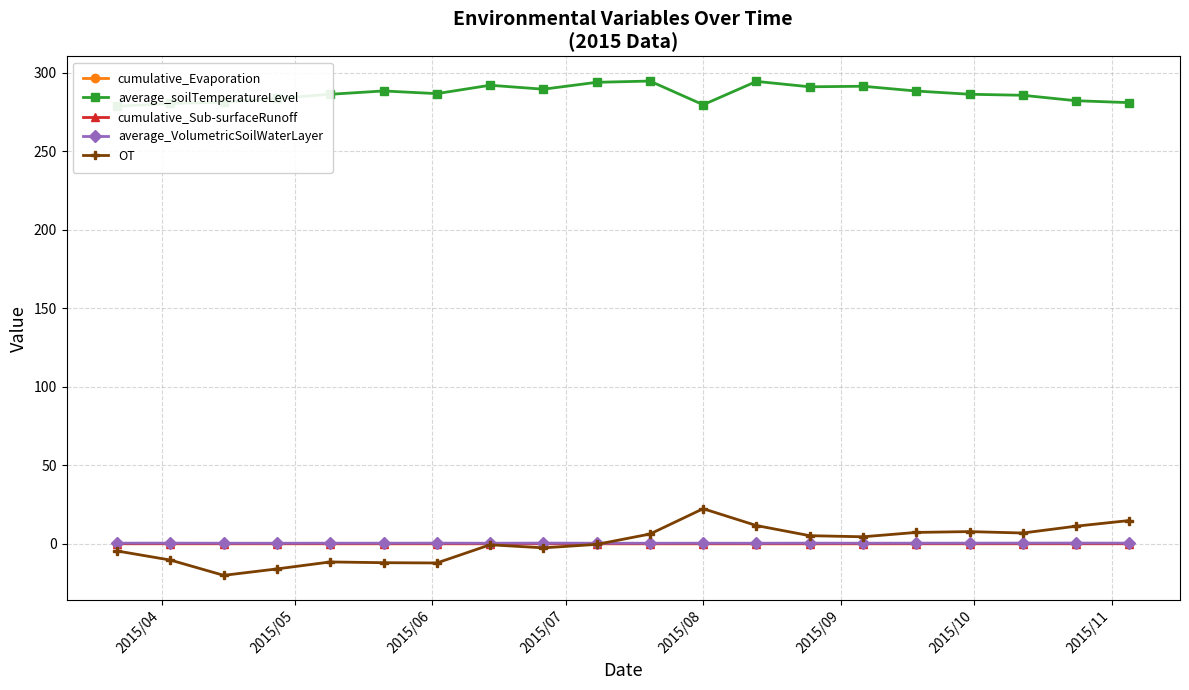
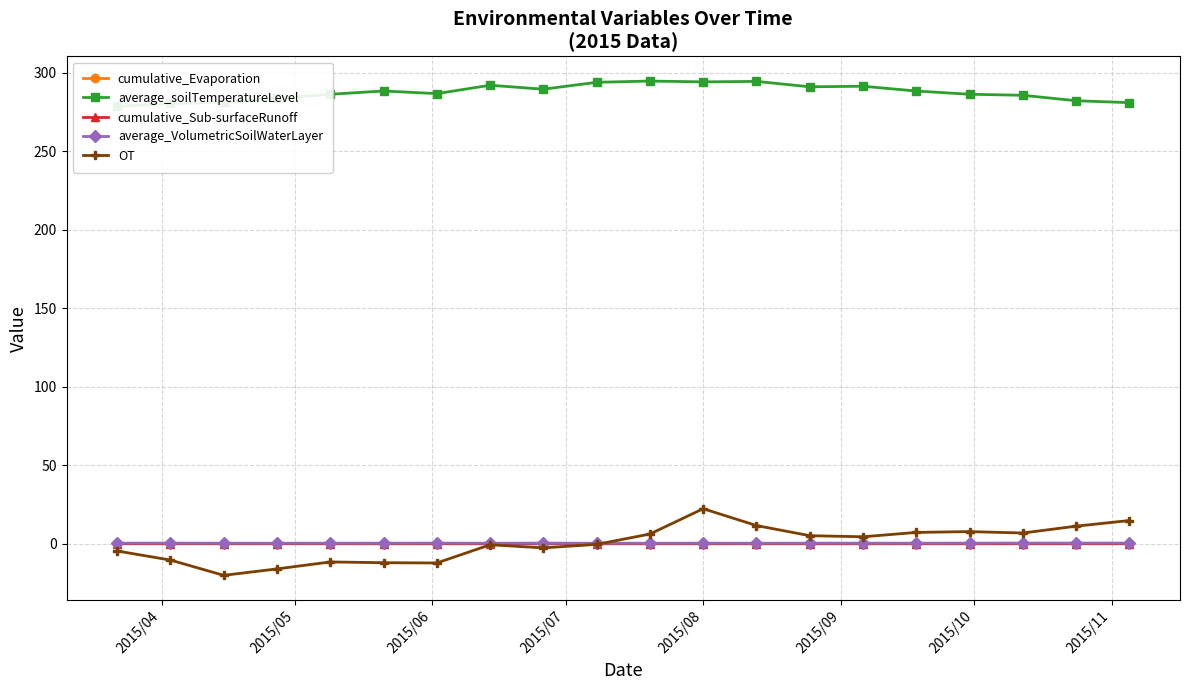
average_soilTemperatureLevel, 2015/08: 280 -> 294
